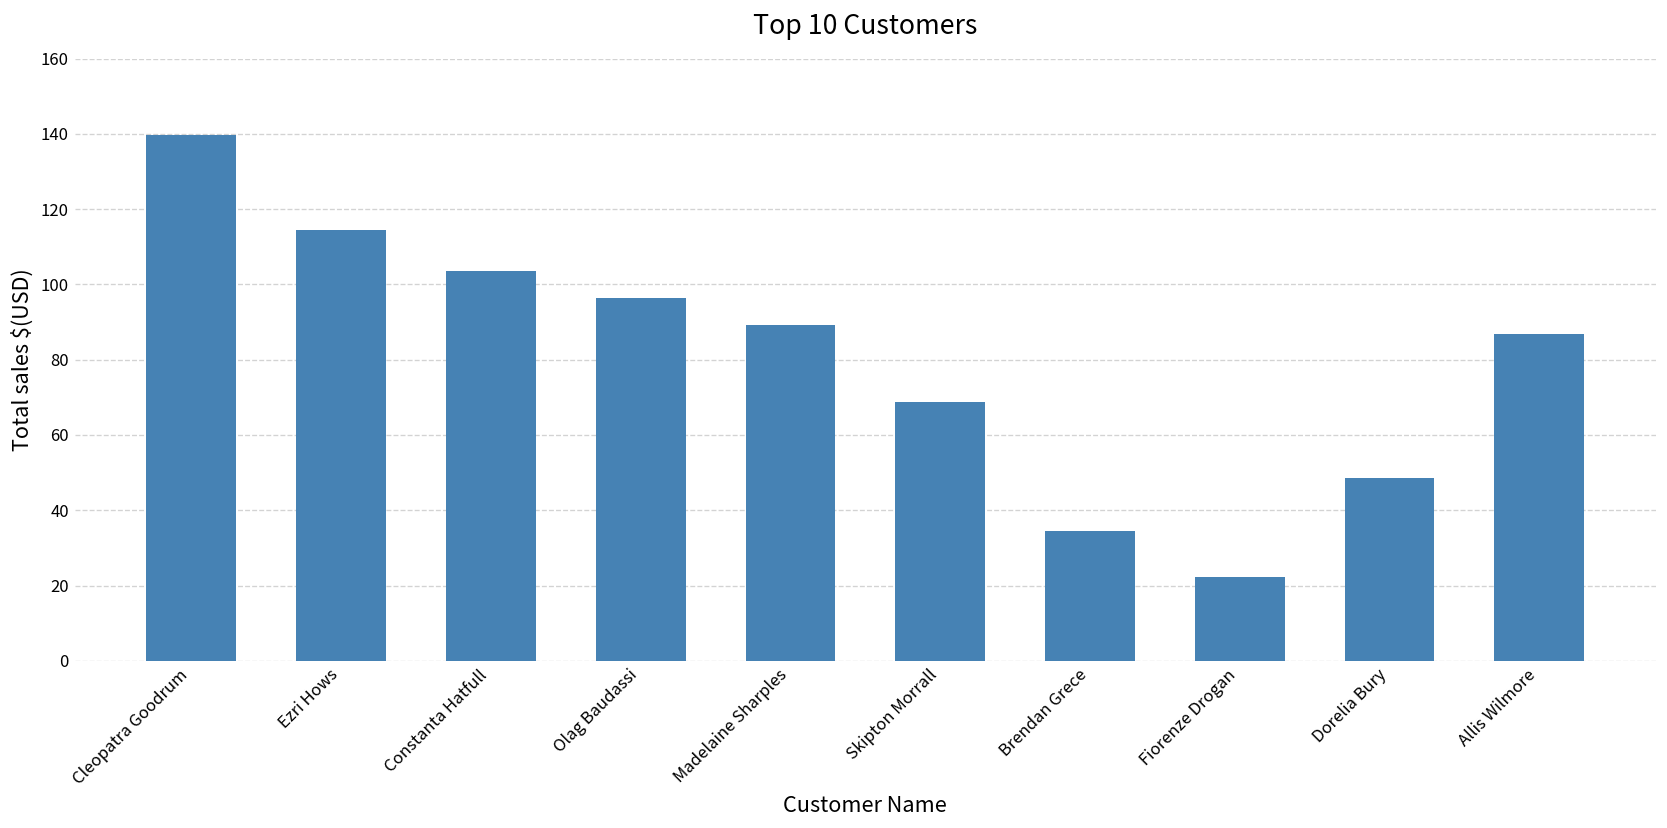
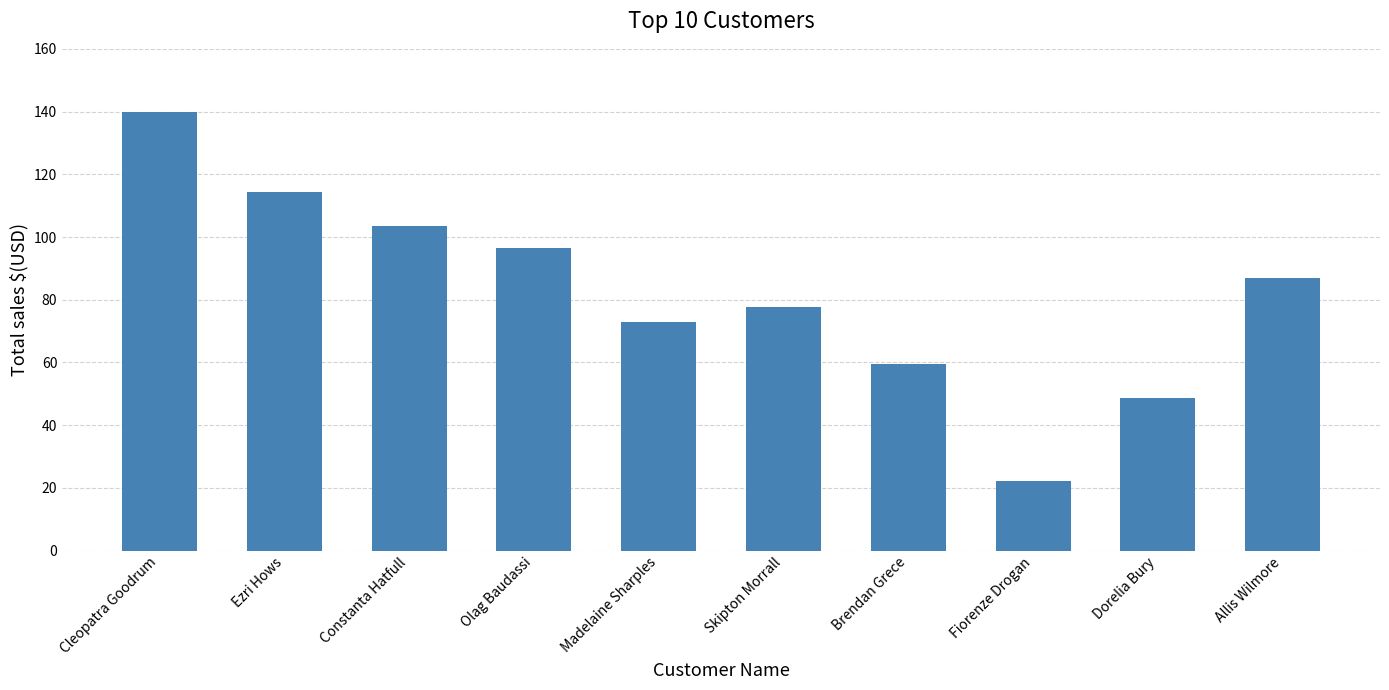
Madelaine Sharples: 89 -> 73
Skipton Morrall: 69 -> 78
Brendan Grece: 34 -> 59
